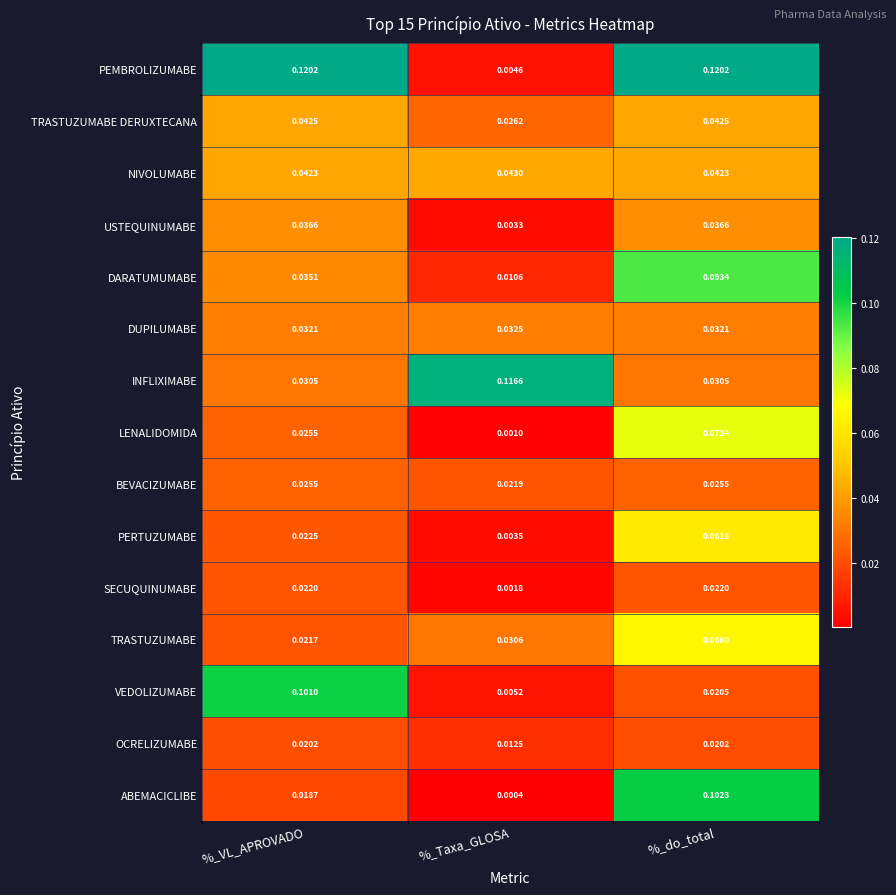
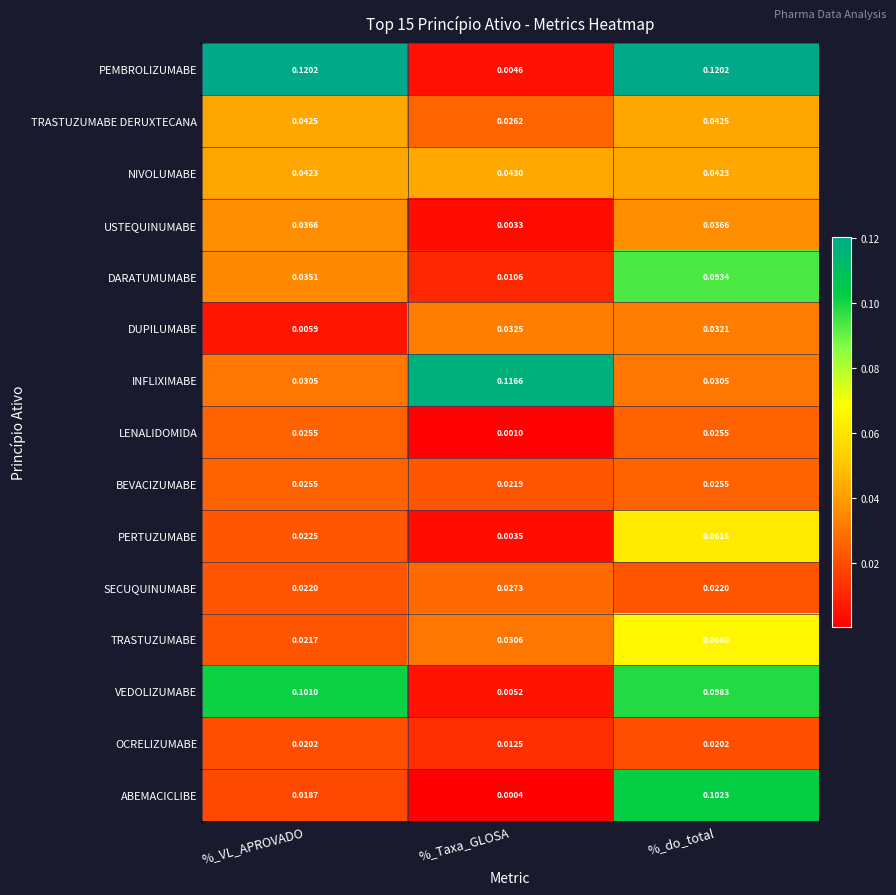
DUPILUMABE, %_VL_APROVADO: 0.0321 -> 0.0059
LENALIDOMIDA, %_do_total: 0.0724 -> 0.0255
SECUQUINUMABE, %_Taxa_GLOSA: 0.0018 -> 0.0273
VEDOLIZUMABE, %_do_total: 0.0205 -> 0.0983
